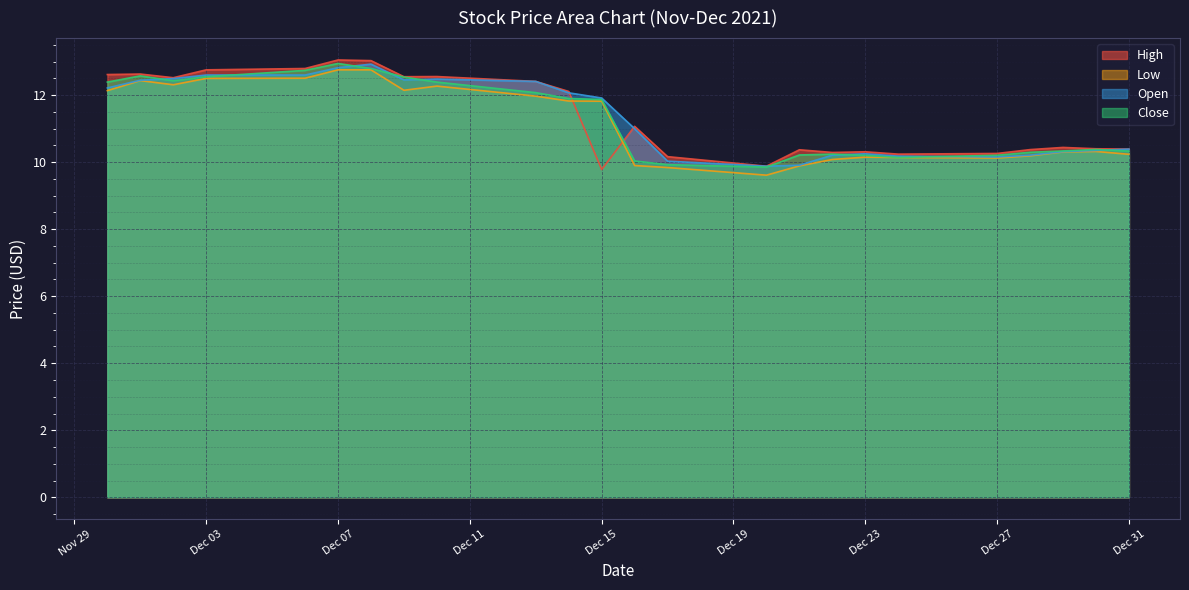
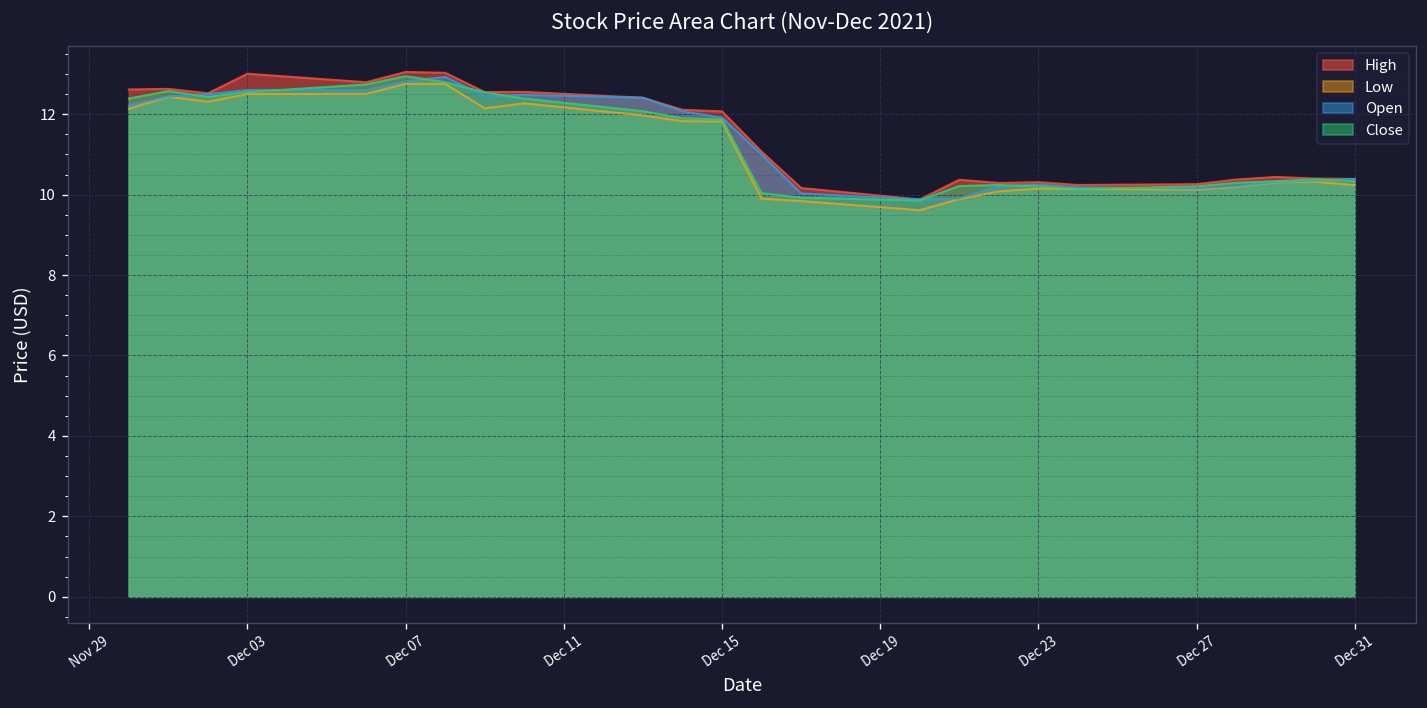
High, Dec 03: 12.8 -> 13.0
High, Dec 15: 9.8 -> 12.1
